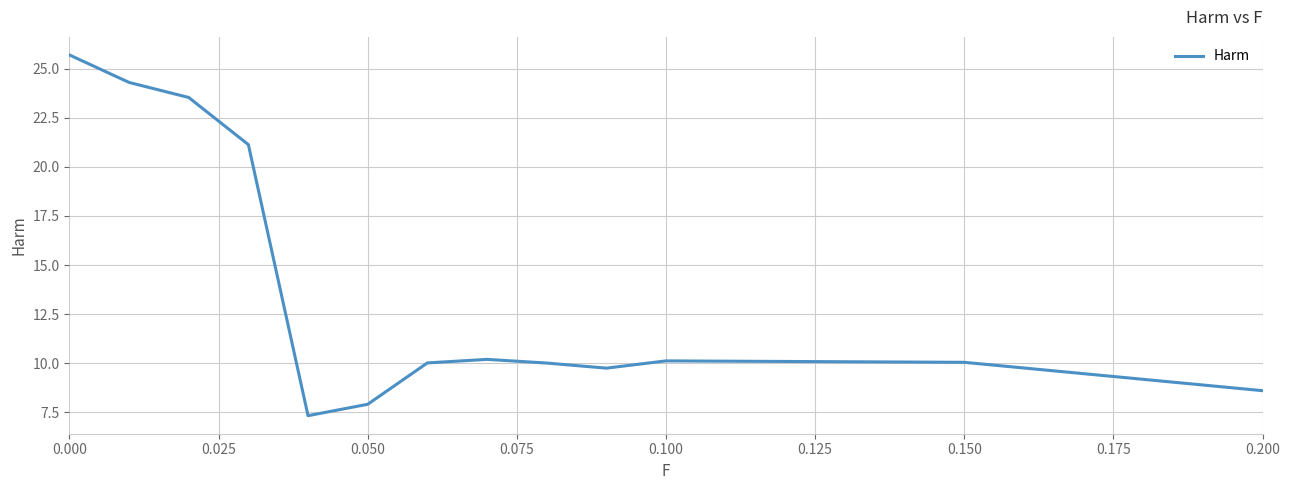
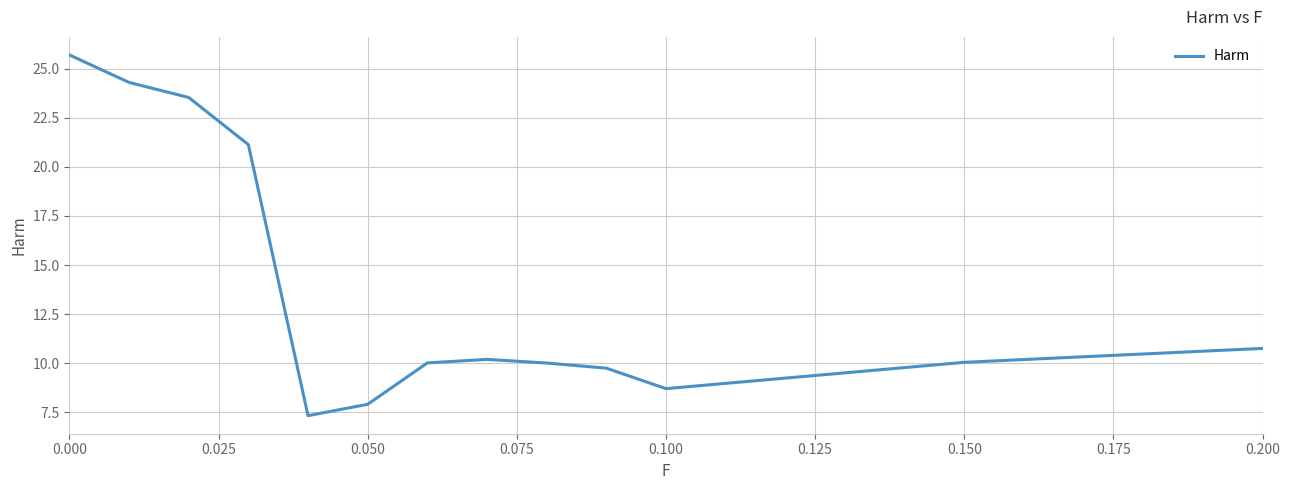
0.100: 10.1 -> 8.7
0.200: 8.6 -> 10.8
